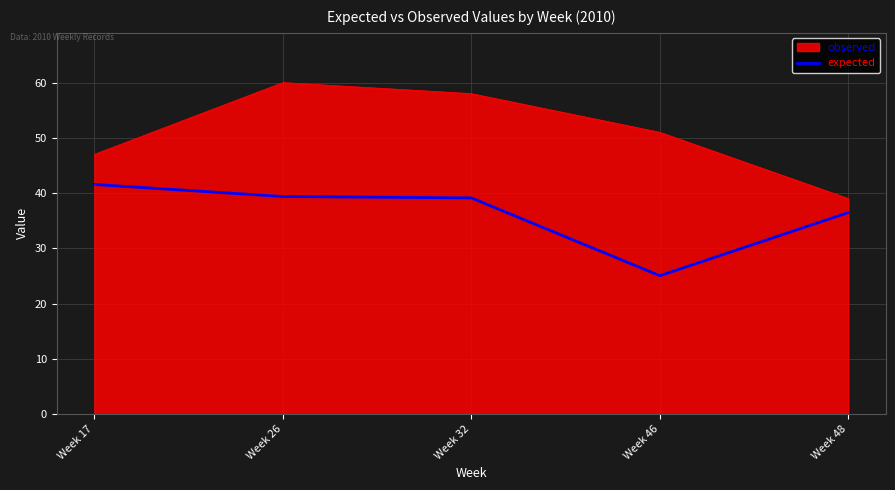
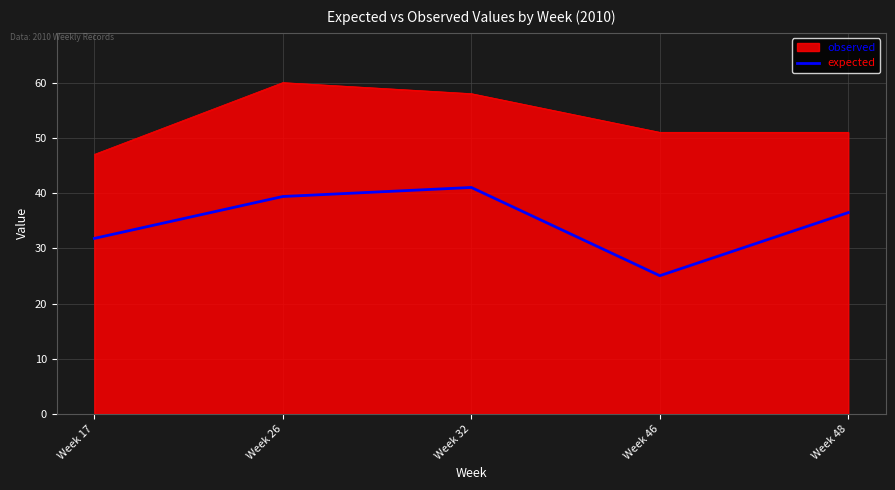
expected, Week 17: 42 -> 32
expected, Week 32: 39 -> 41
observed, Week 48: 39 -> 51
